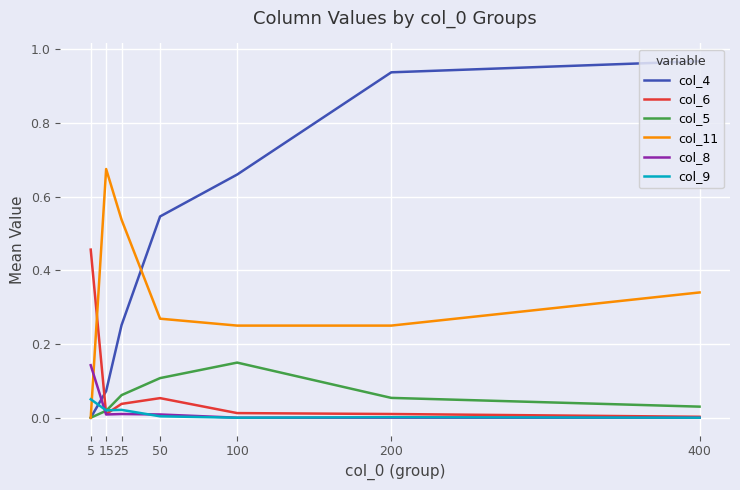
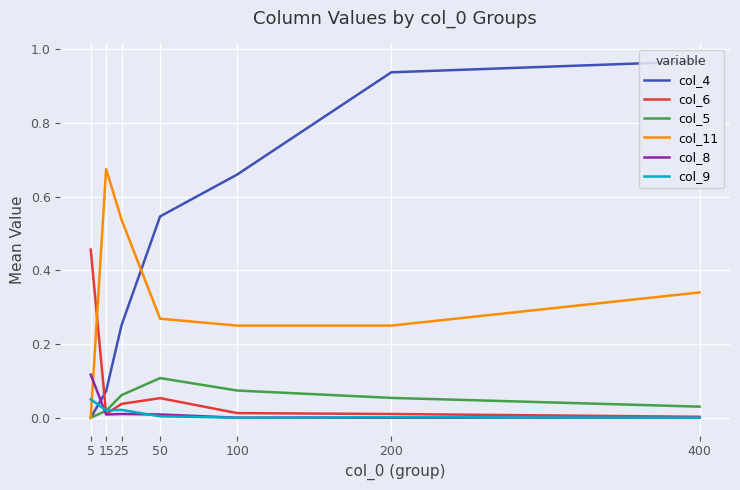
col_8, 5: 0.14 -> 0.12
col_5, 100: 0.15 -> 0.07
